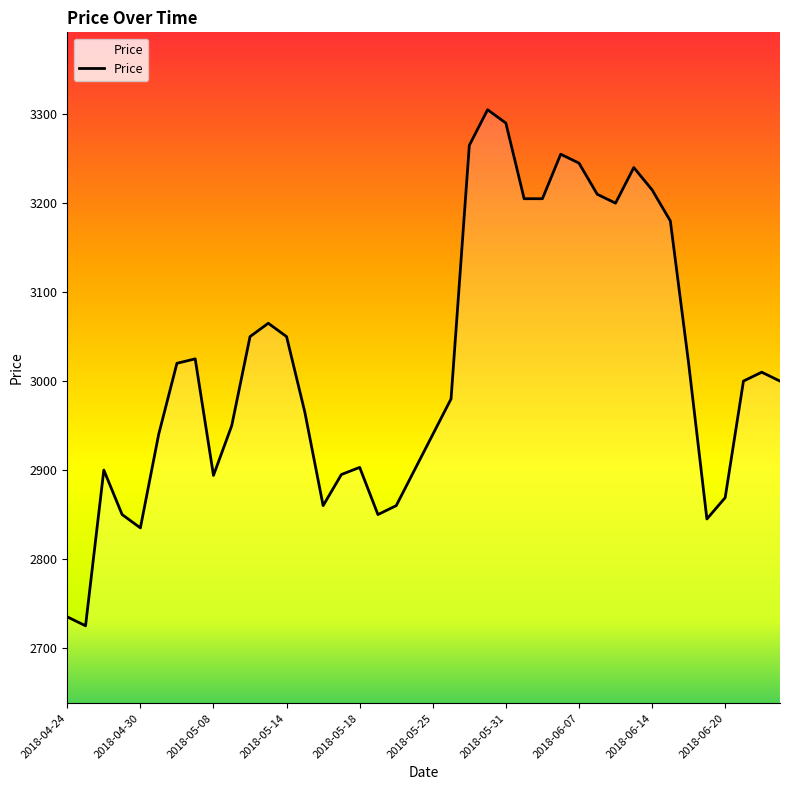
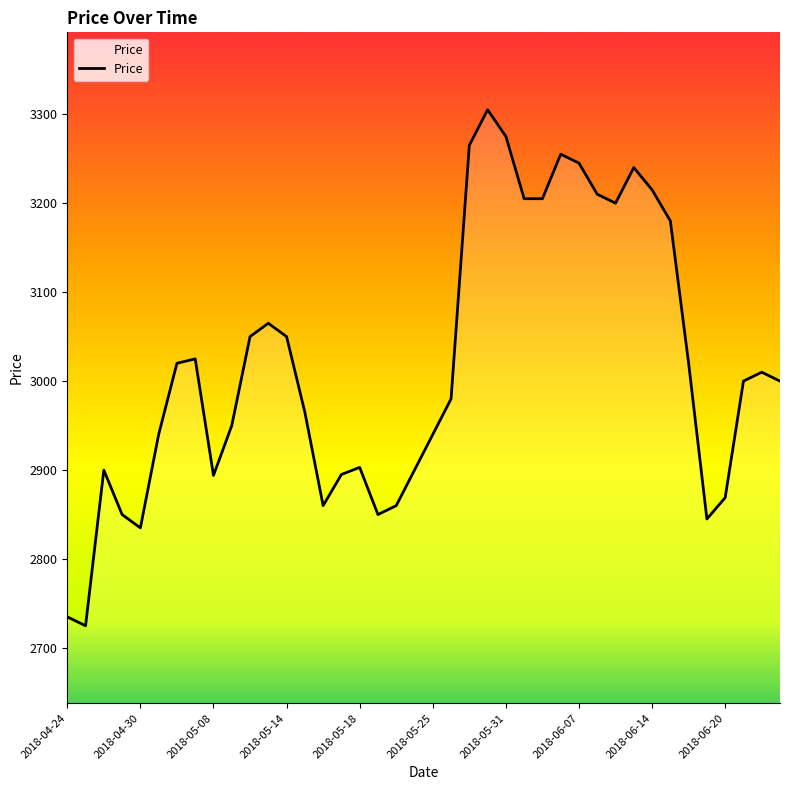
2018-05-31: 3290 -> 3280
